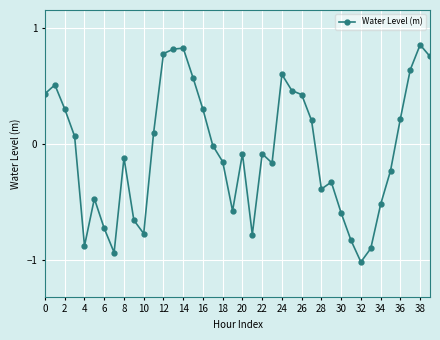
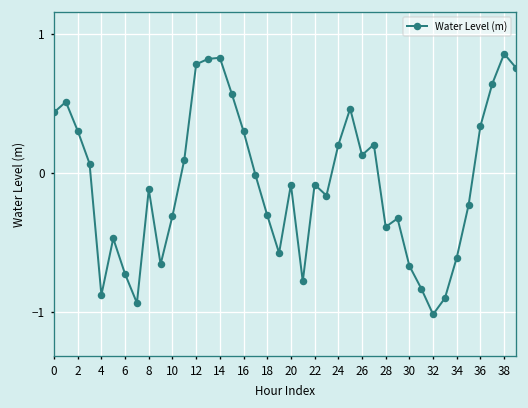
10: -0.77 -> -0.31
18: -0.15 -> -0.30
24: 0.60 -> 0.20
26: 0.43 -> 0.13
30: -0.59 -> -0.67
34: -0.52 -> -0.61
36: 0.22 -> 0.34
